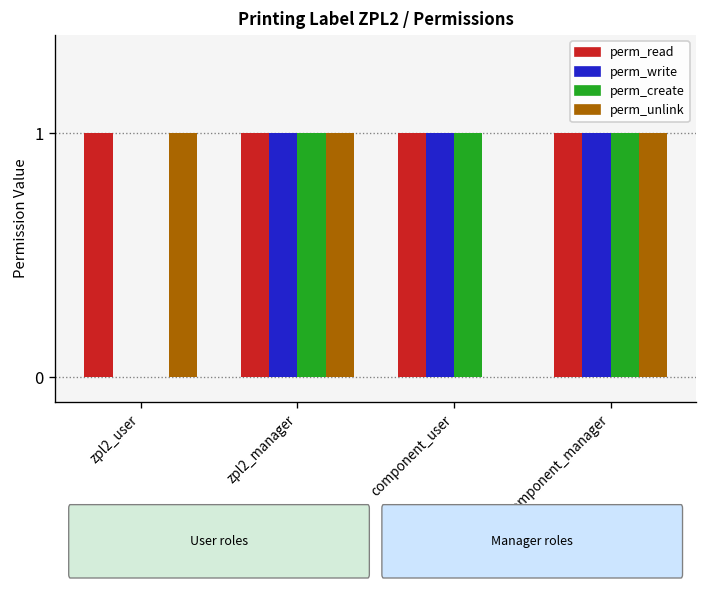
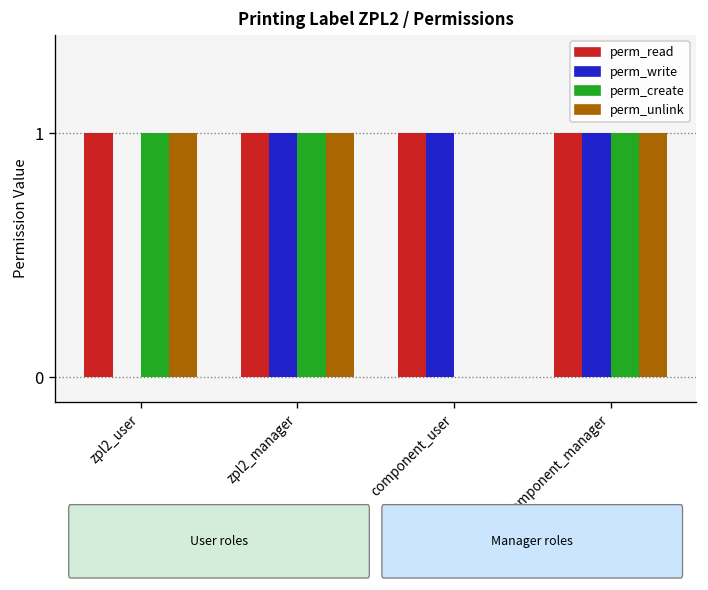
perm_create, zpl2_user: 0 -> 1
perm_create, component_user: 1 -> 0
